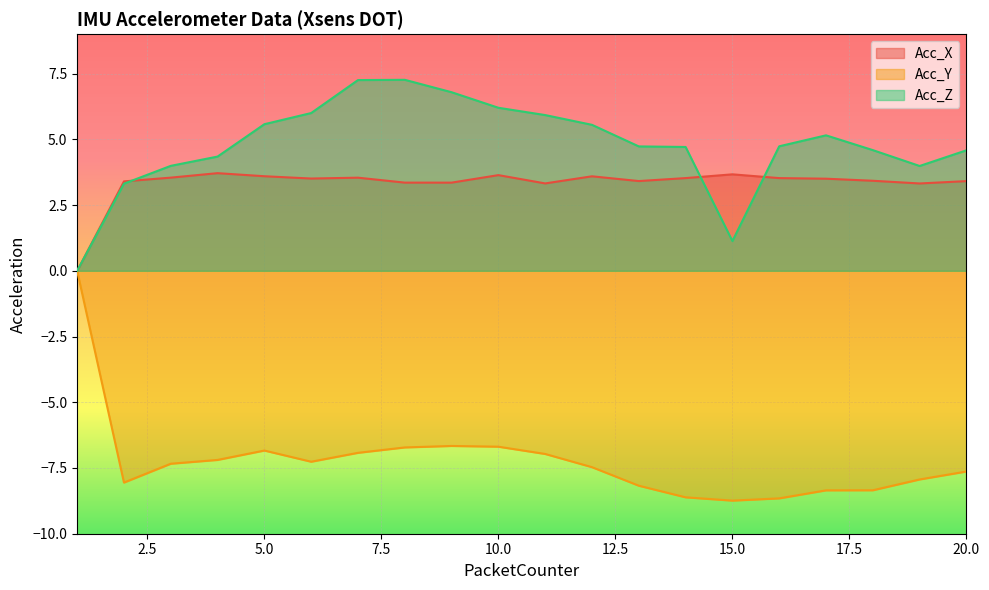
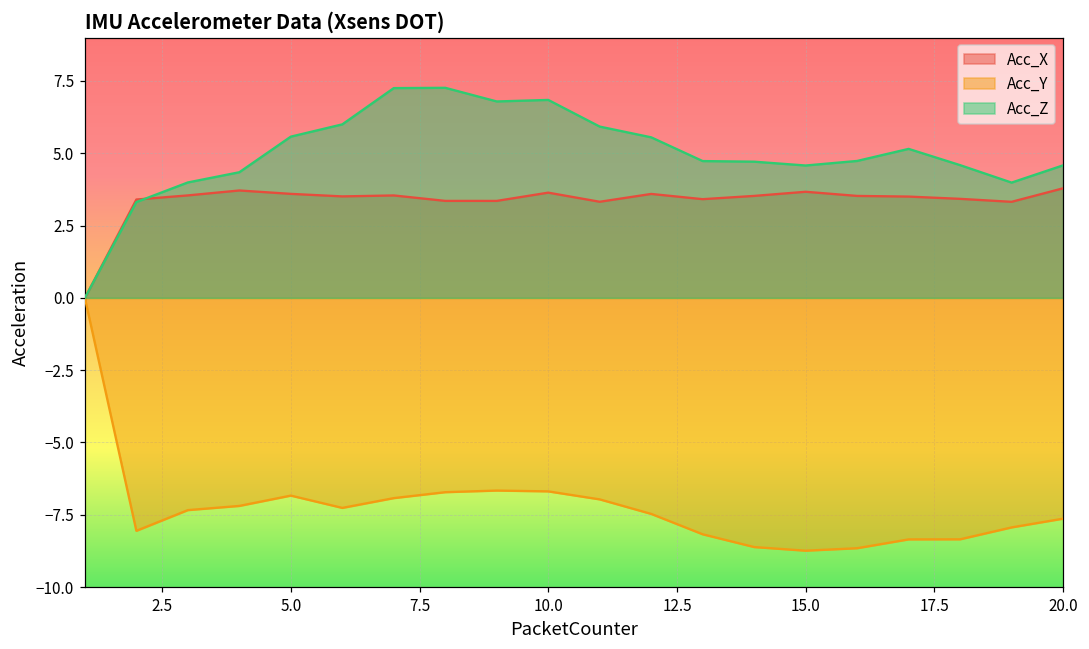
Acc_Z, 10.0: 6.2 -> 6.8
Acc_Z, 15.0: 1.1 -> 4.6
Acc_X, 20.0: 3.4 -> 3.8
